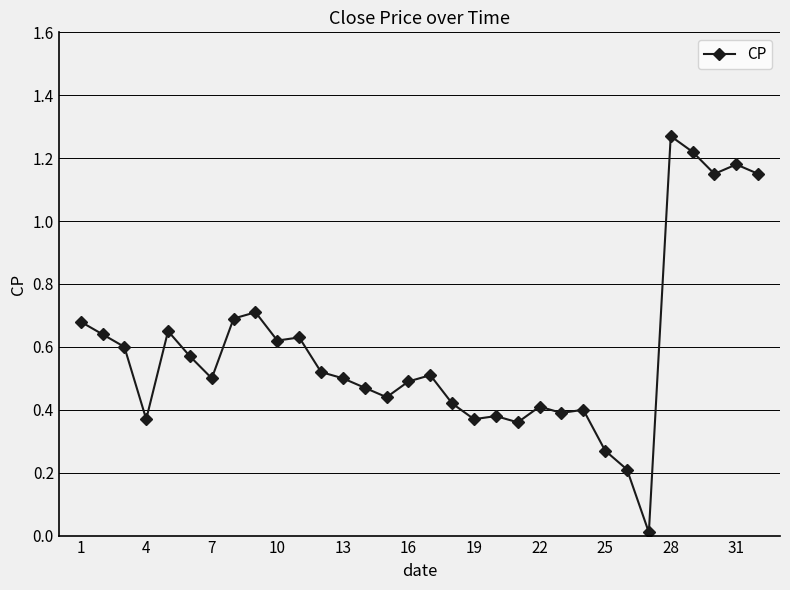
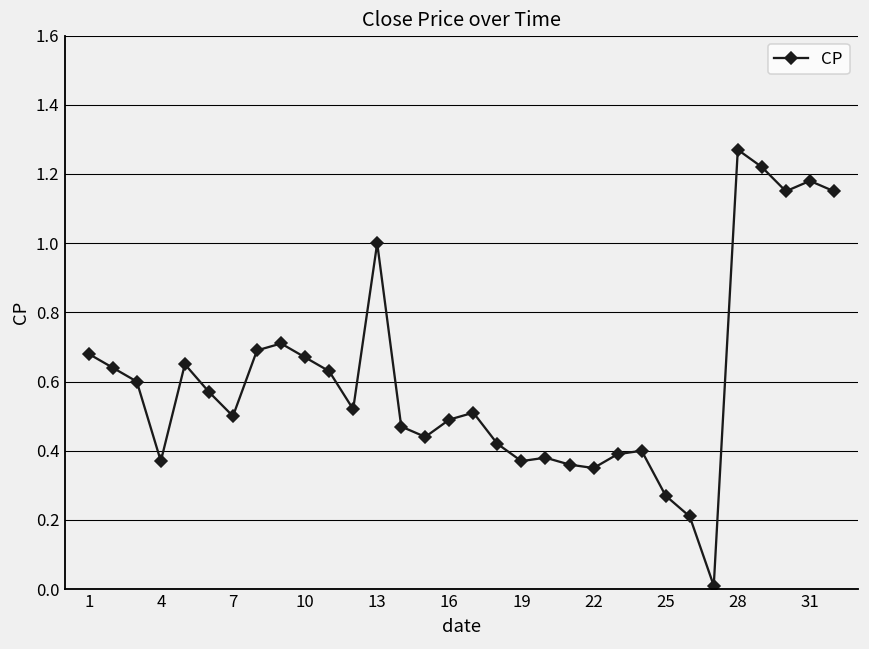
10: 0.62 -> 0.67
13: 0.5 -> 1.0
22: 0.41 -> 0.35
